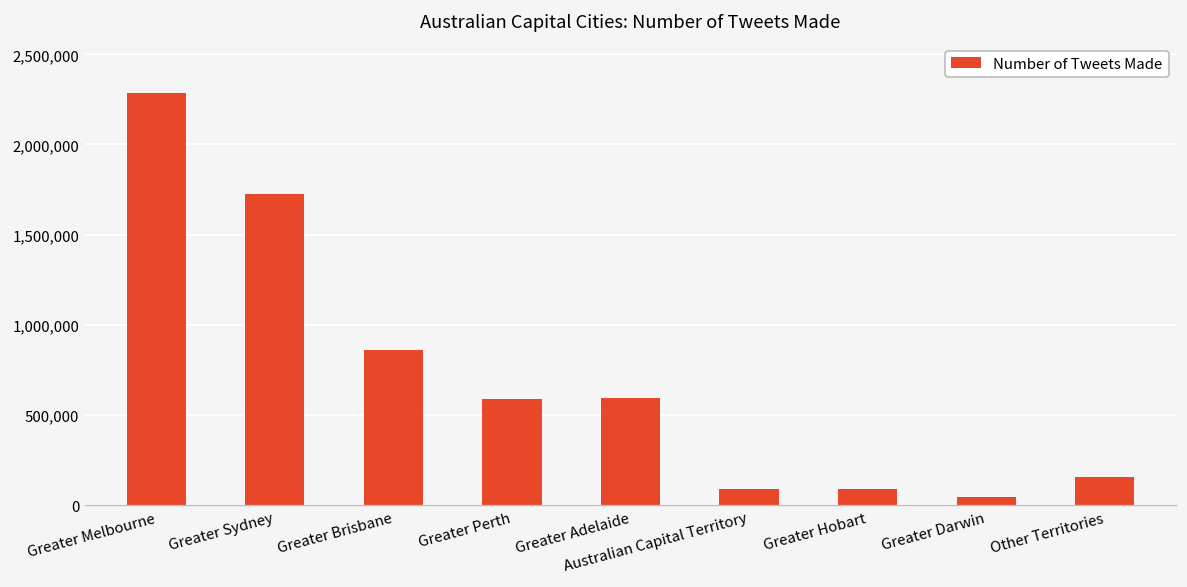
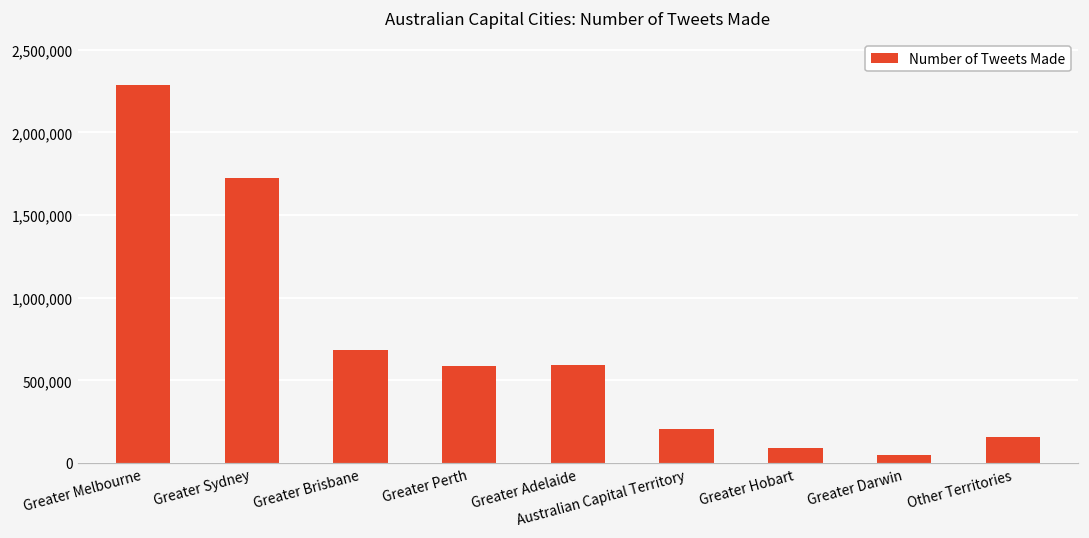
Greater Brisbane: 860,000 -> 690,000
Australian Capital Territory: 90,000 -> 200,000
